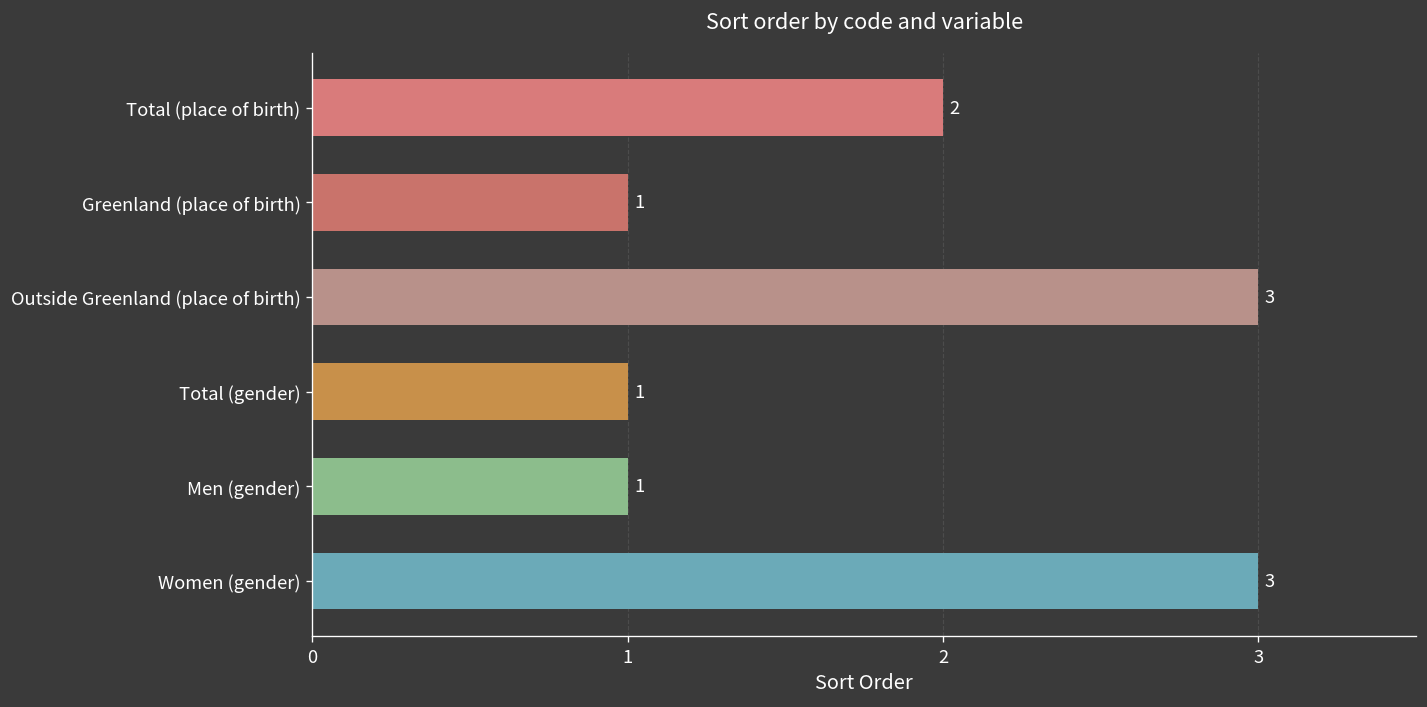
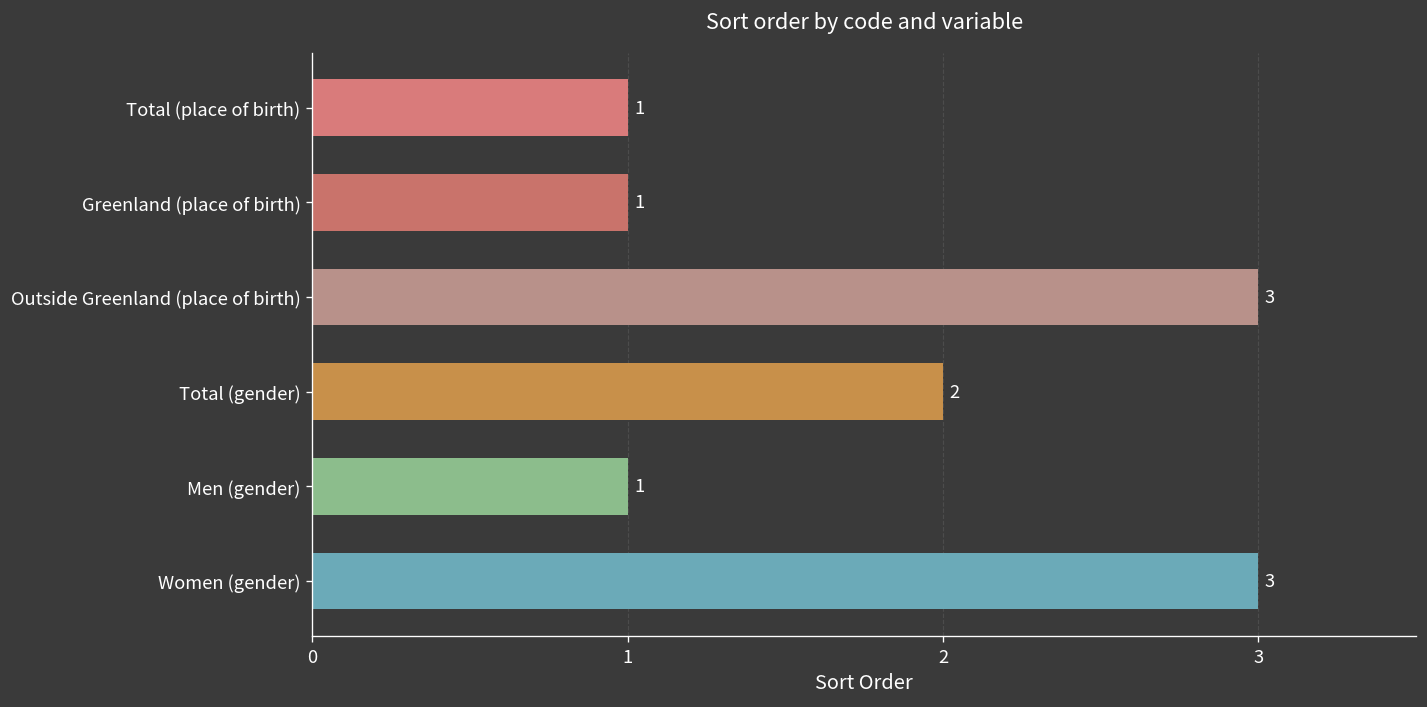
Total (place of birth): 2 -> 1
Total (gender): 1 -> 2
